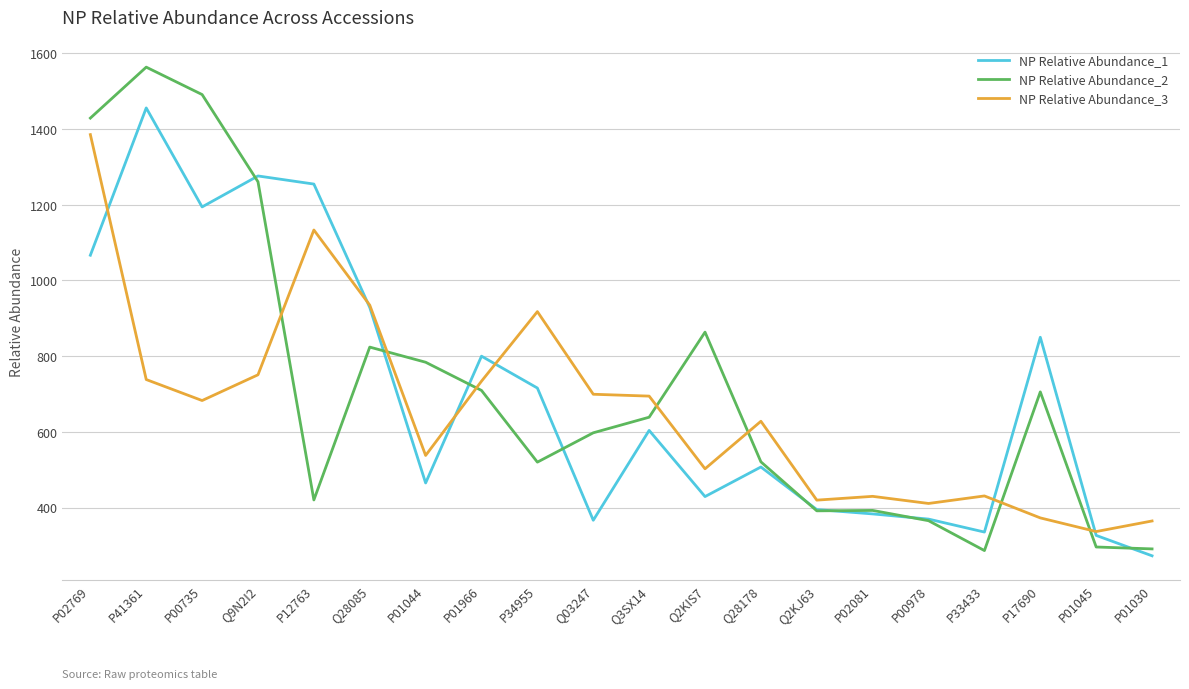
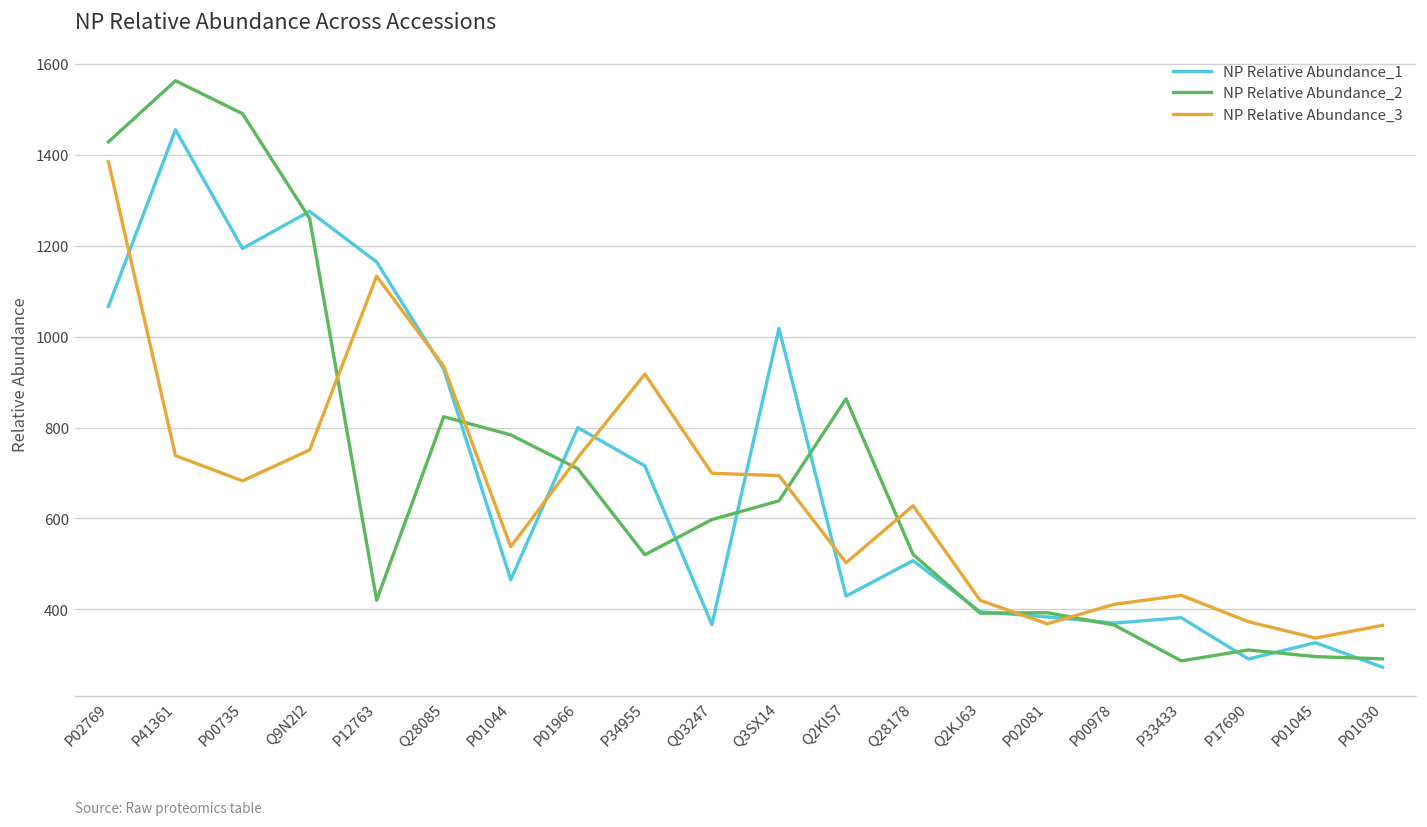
NP Relative Abundance_1, P12763: 1250 -> 1160
NP Relative Abundance_1, Q3SX14: 600 -> 1020
NP Relative Abundance_3, P02081: 430 -> 370
NP Relative Abundance_1, P33433: 340 -> 380
NP Relative Abundance_1, P17690: 850 -> 290
NP Relative Abundance_2, P17690: 710 -> 310
